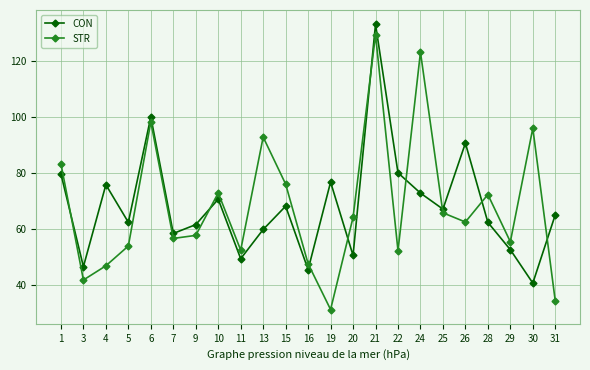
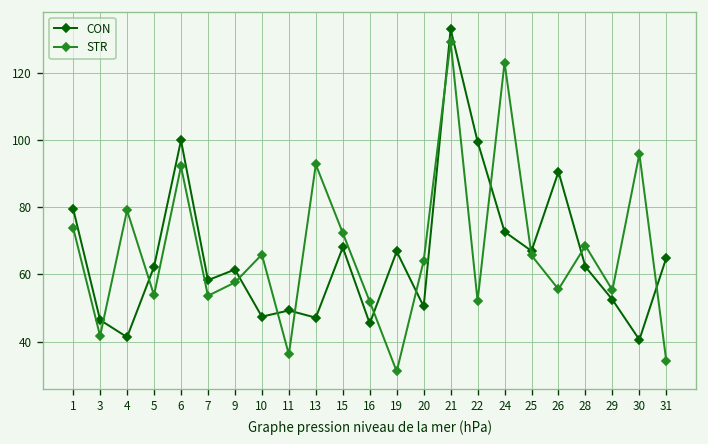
STR, 1: 83 -> 74
CON, 4: 76 -> 41
STR, 4: 47 -> 79
STR, 6: 98 -> 92
STR, 7: 57 -> 54
CON, 10: 71 -> 47
STR, 10: 73 -> 66
STR, 11: 52 -> 36
CON, 13: 60 -> 47
STR, 15: 76 -> 72
STR, 16: 47 -> 52
CON, 19: 77 -> 67
CON, 22: 80 -> 100
STR, 26: 62 -> 56
STR, 28: 72 -> 69
